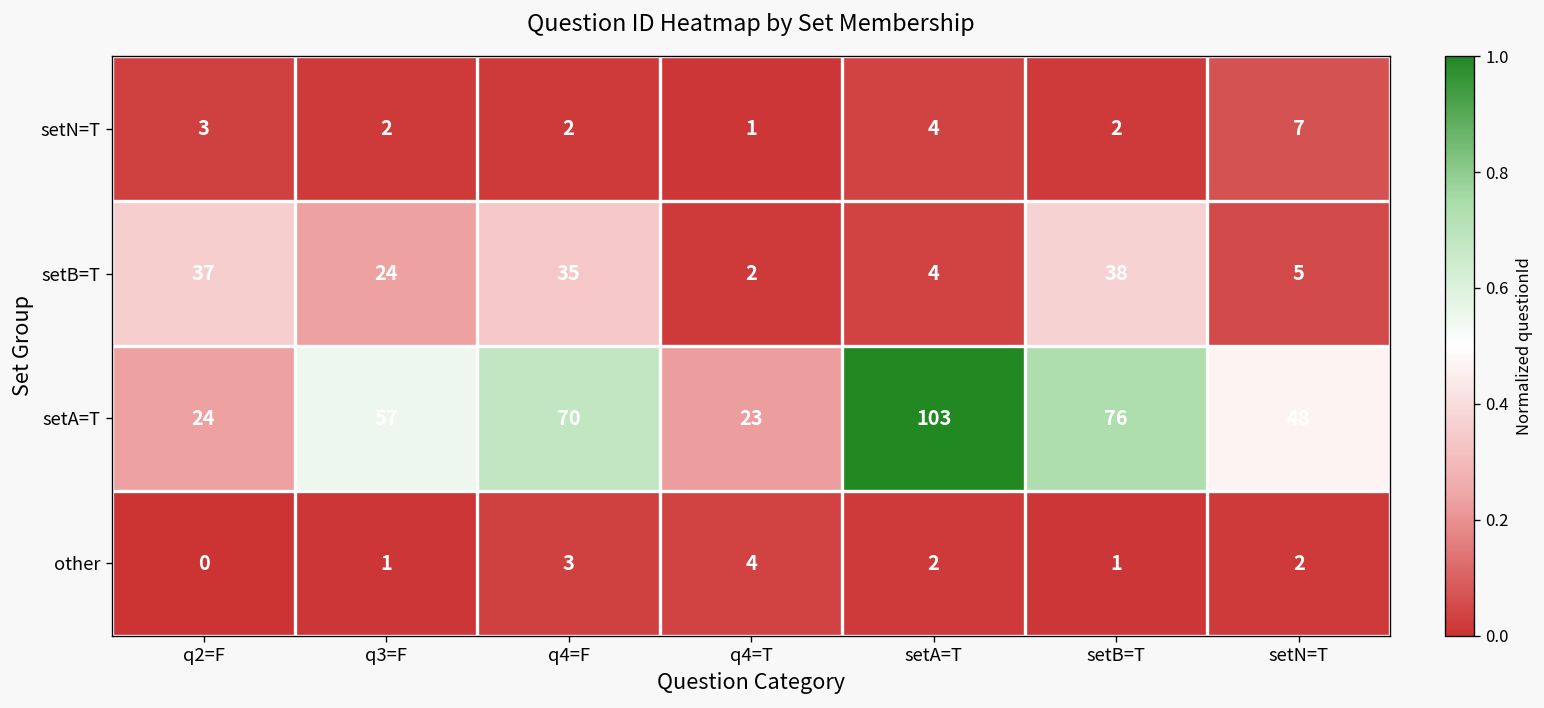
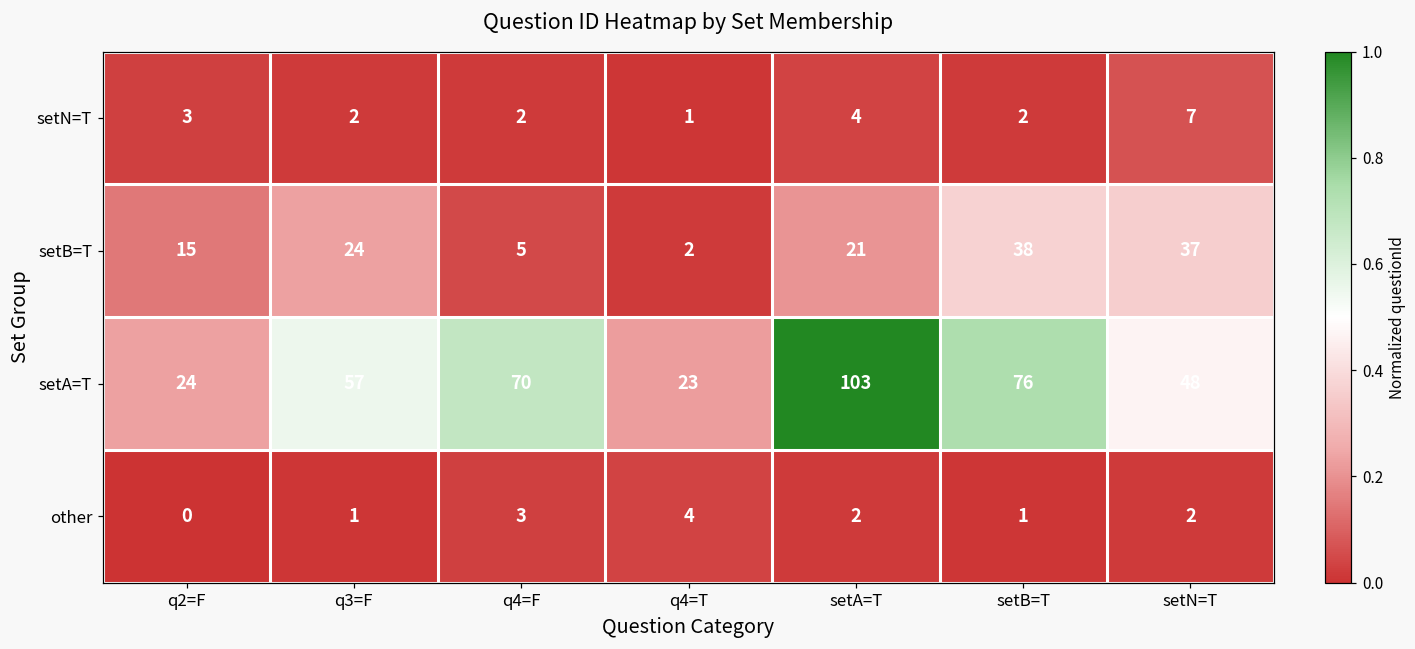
setB=T, q2=F: 37 -> 15
setB=T, q4=F: 35 -> 5
setB=T, setA=T: 4 -> 21
setB=T, setN=T: 5 -> 37
